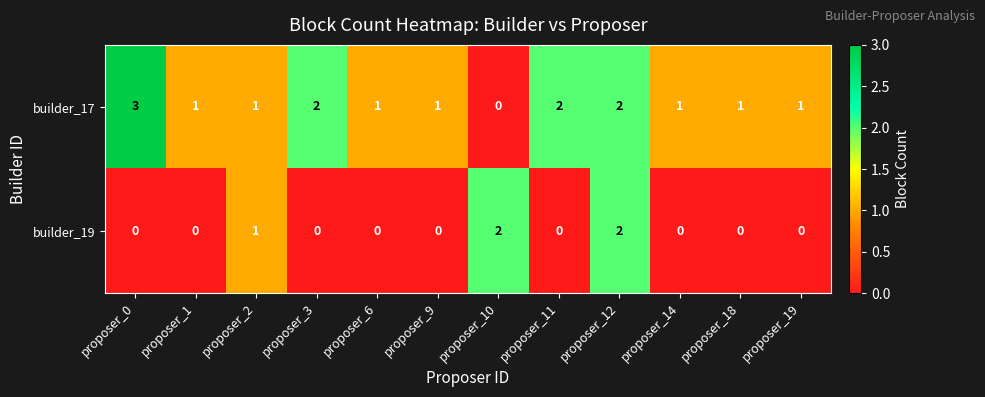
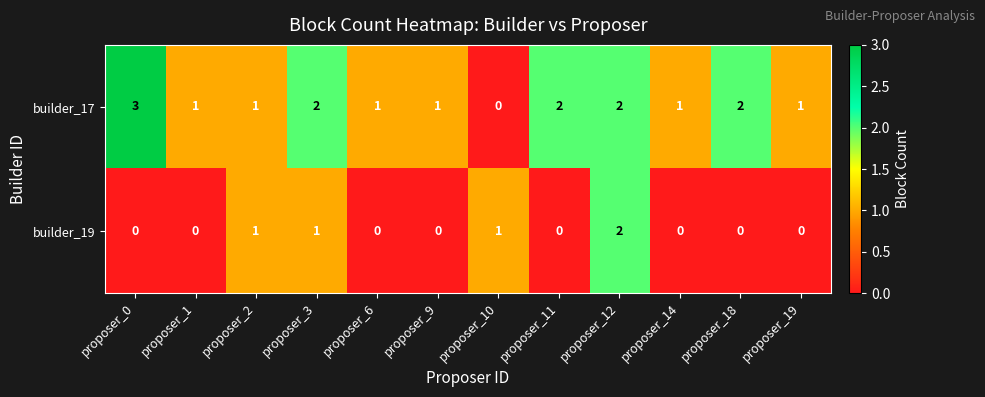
builder_17, proposer_18: 1 -> 2
builder_19, proposer_3: 0 -> 1
builder_19, proposer_10: 2 -> 1
